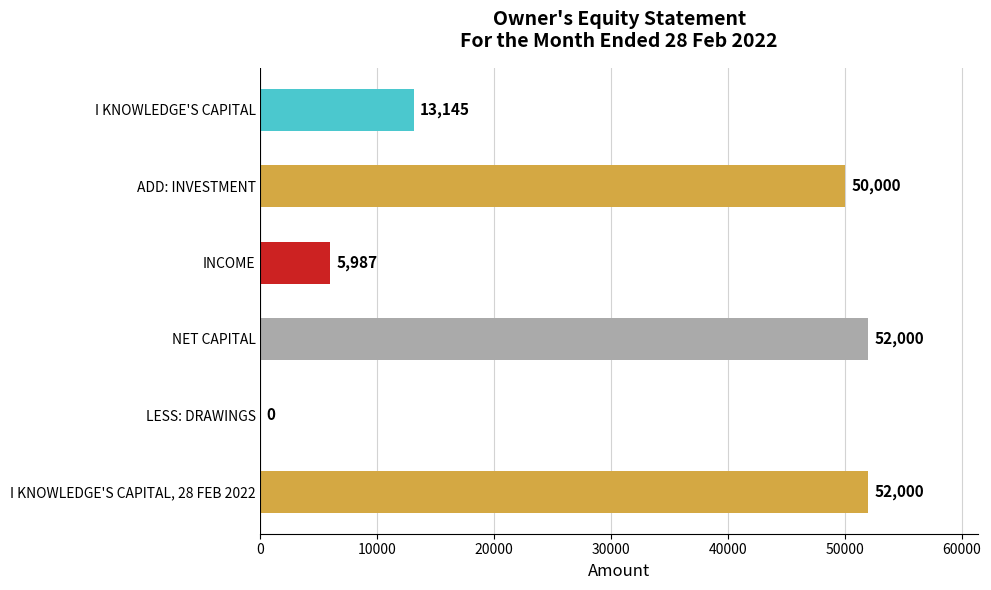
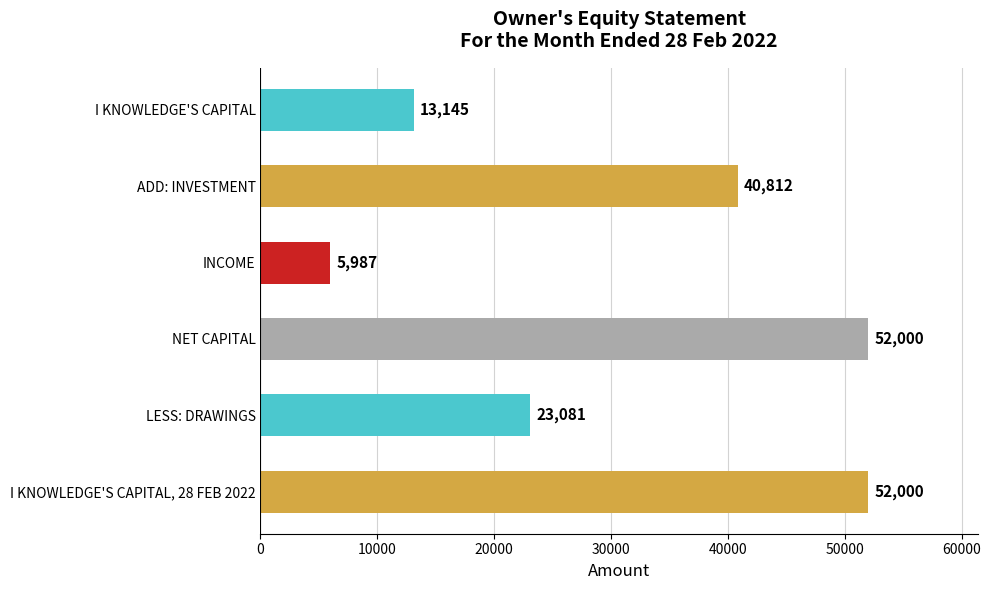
ADD: INVESTMENT: 50,000 -> 40,812
LESS: DRAWINGS: 0 -> 23,081
